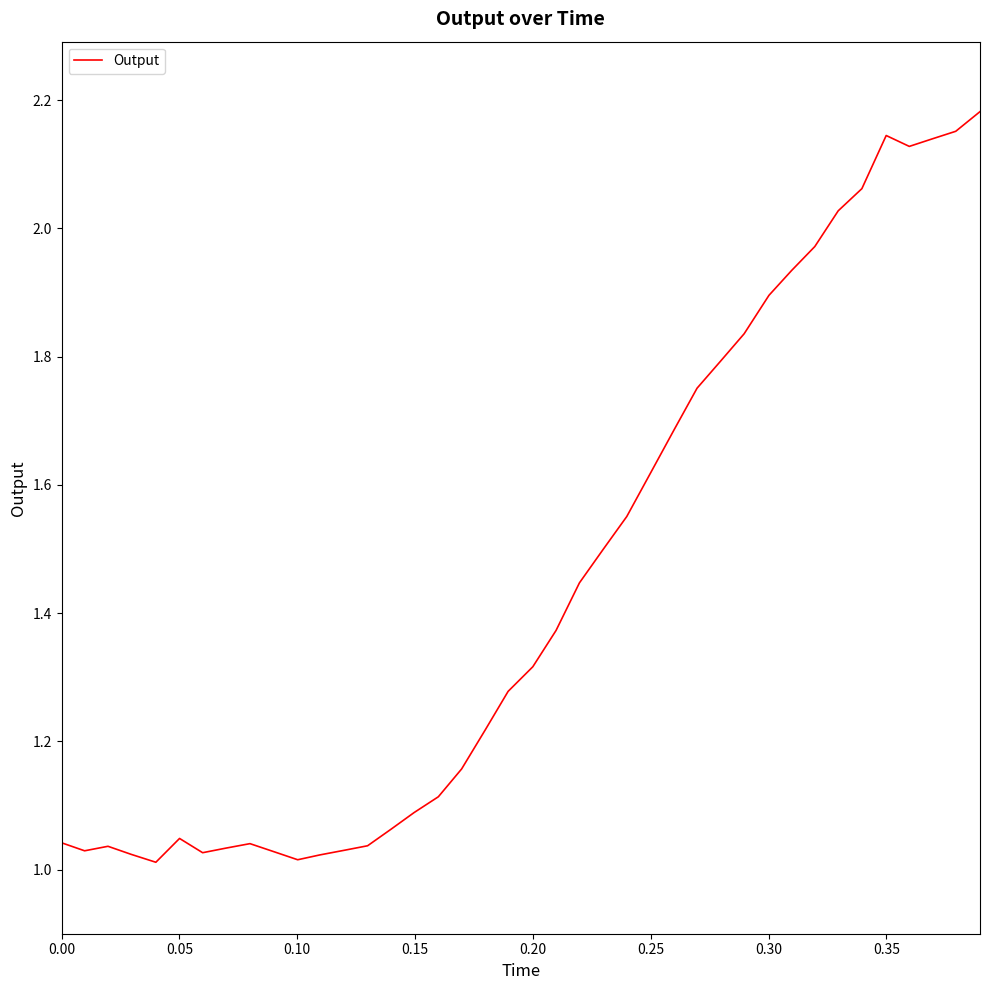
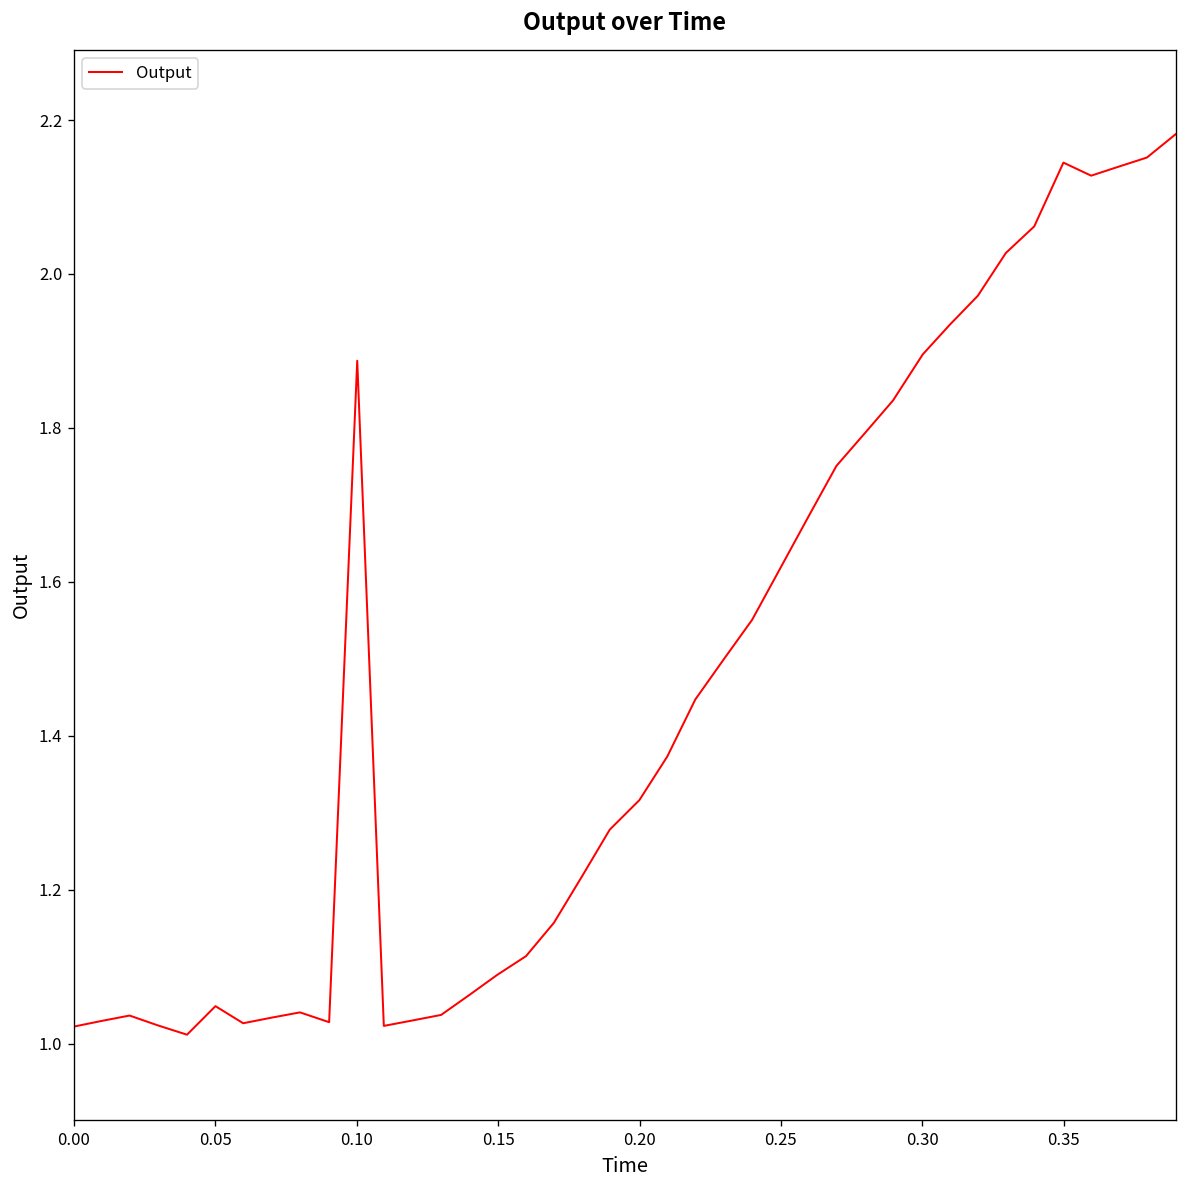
0.00: 1.04 -> 1.02
0.10: 1.02 -> 1.89
